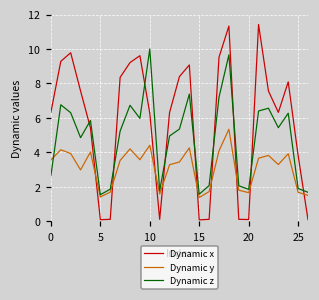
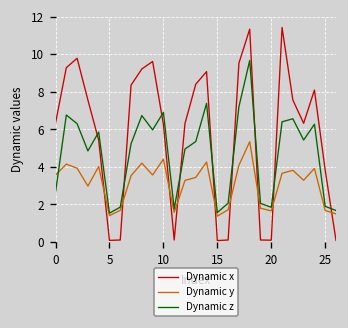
Dynamic z, 10: 10.0 -> 6.9
